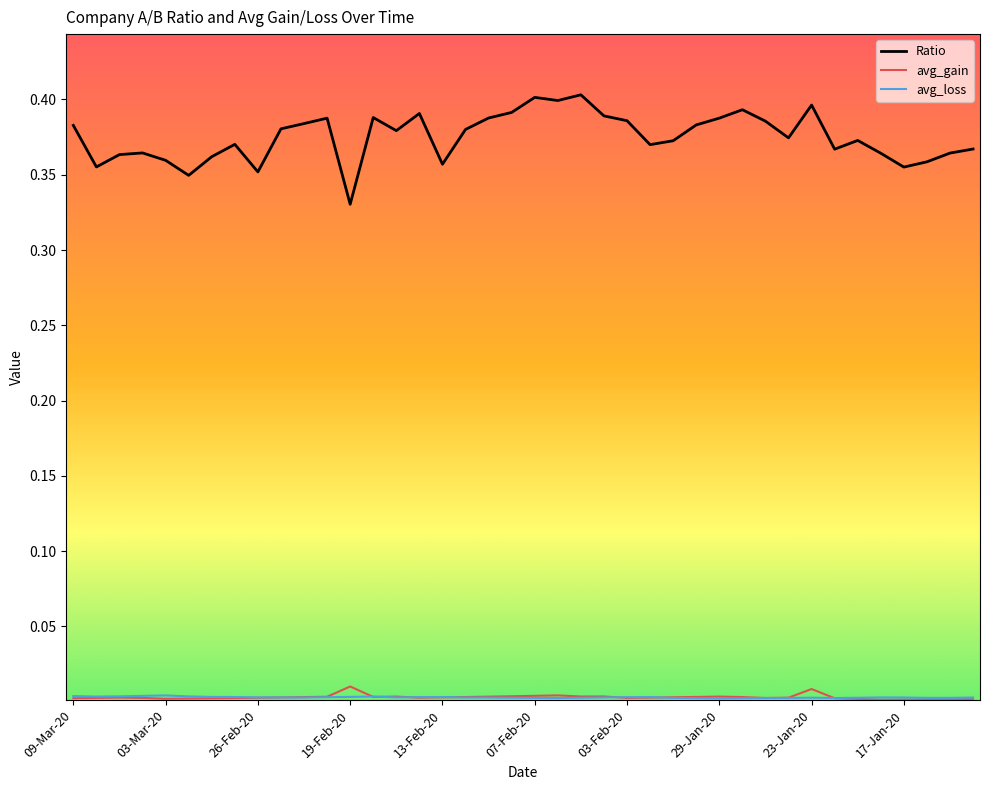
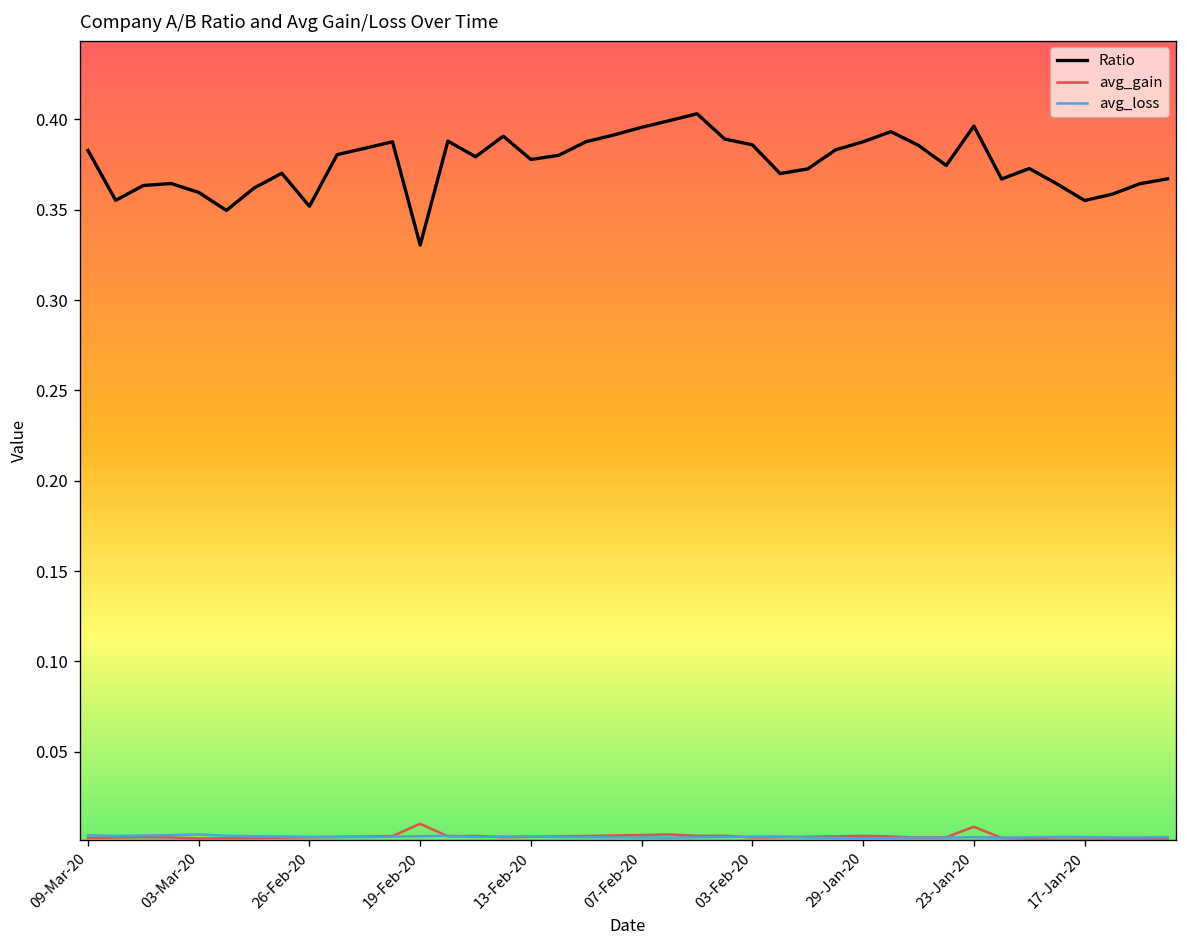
Ratio, 13-Feb-20: 0.357 -> 0.378
Ratio, 07-Feb-20: 0.401 -> 0.396
